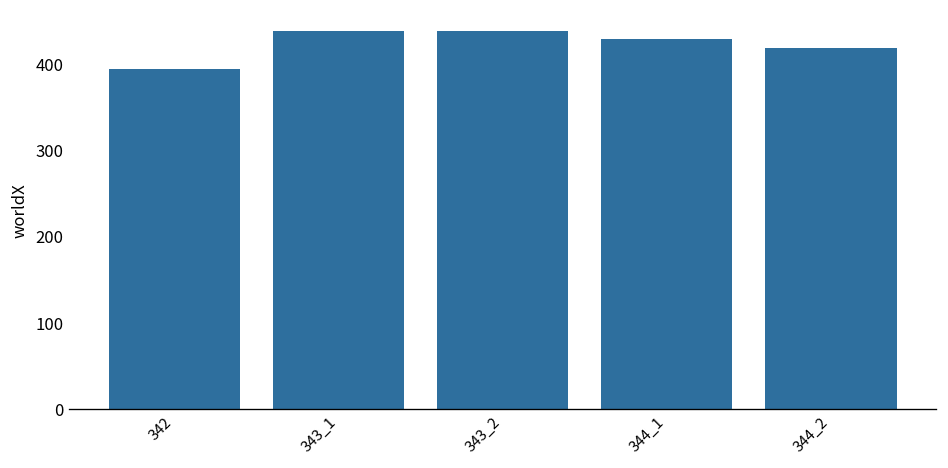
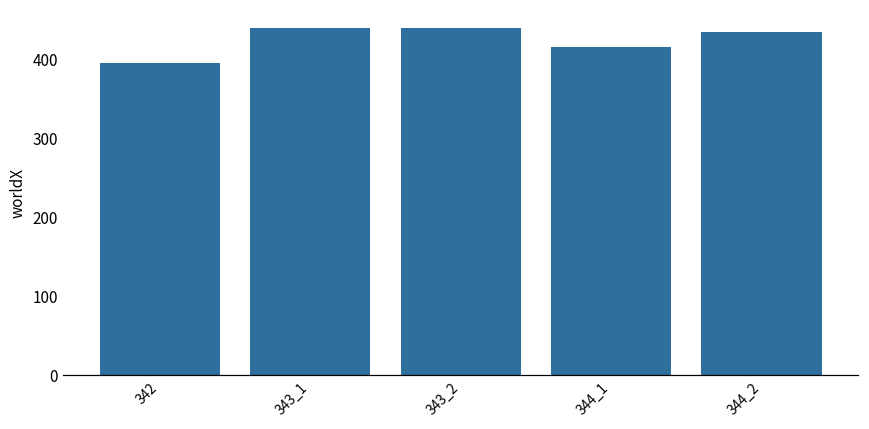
344_1: 430 -> 420
344_2: 420 -> 430
